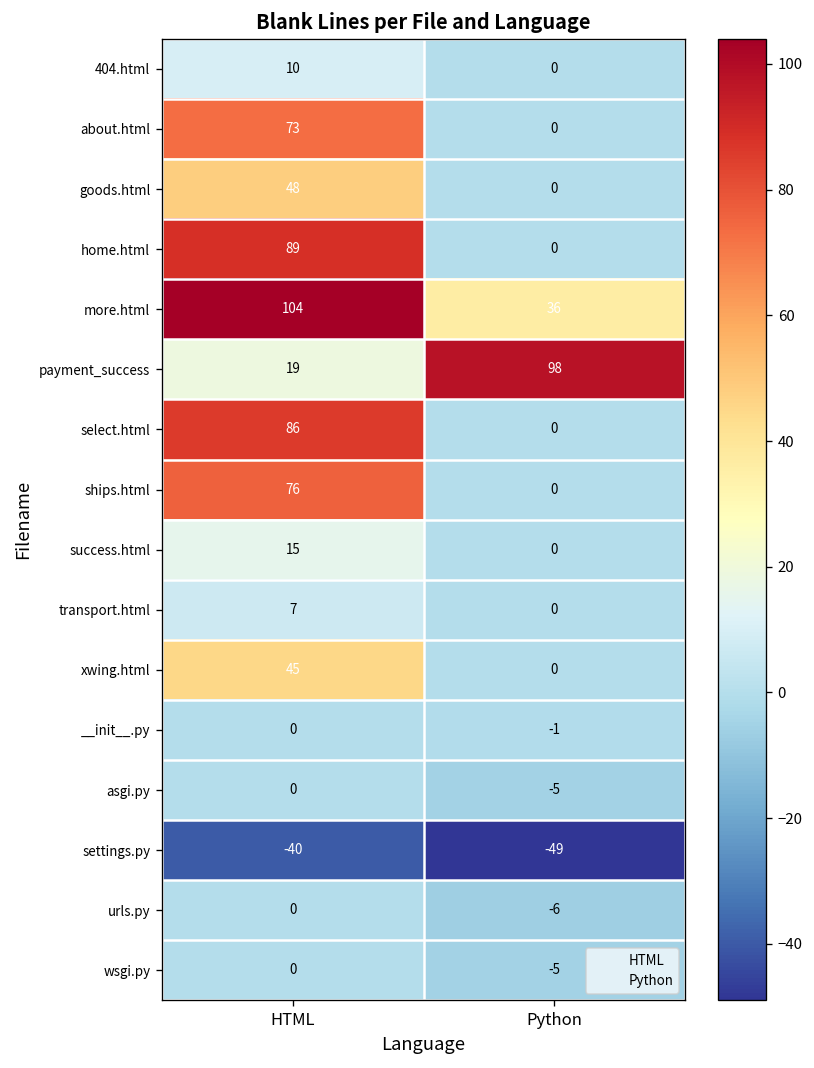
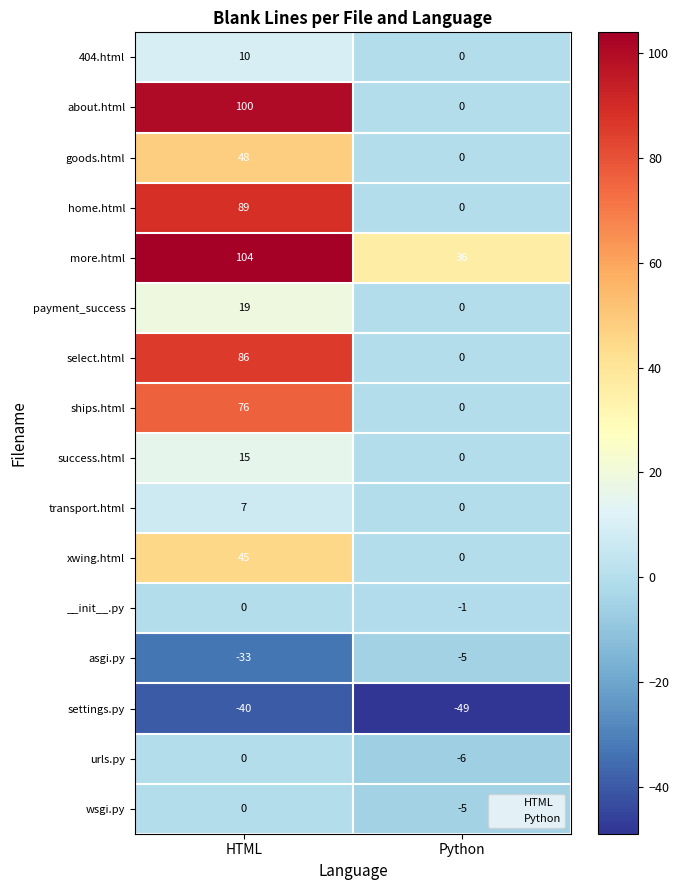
about.html, HTML: 73 -> 100
payment_success, Python: 98 -> 0
asgi.py, HTML: 0 -> -33
